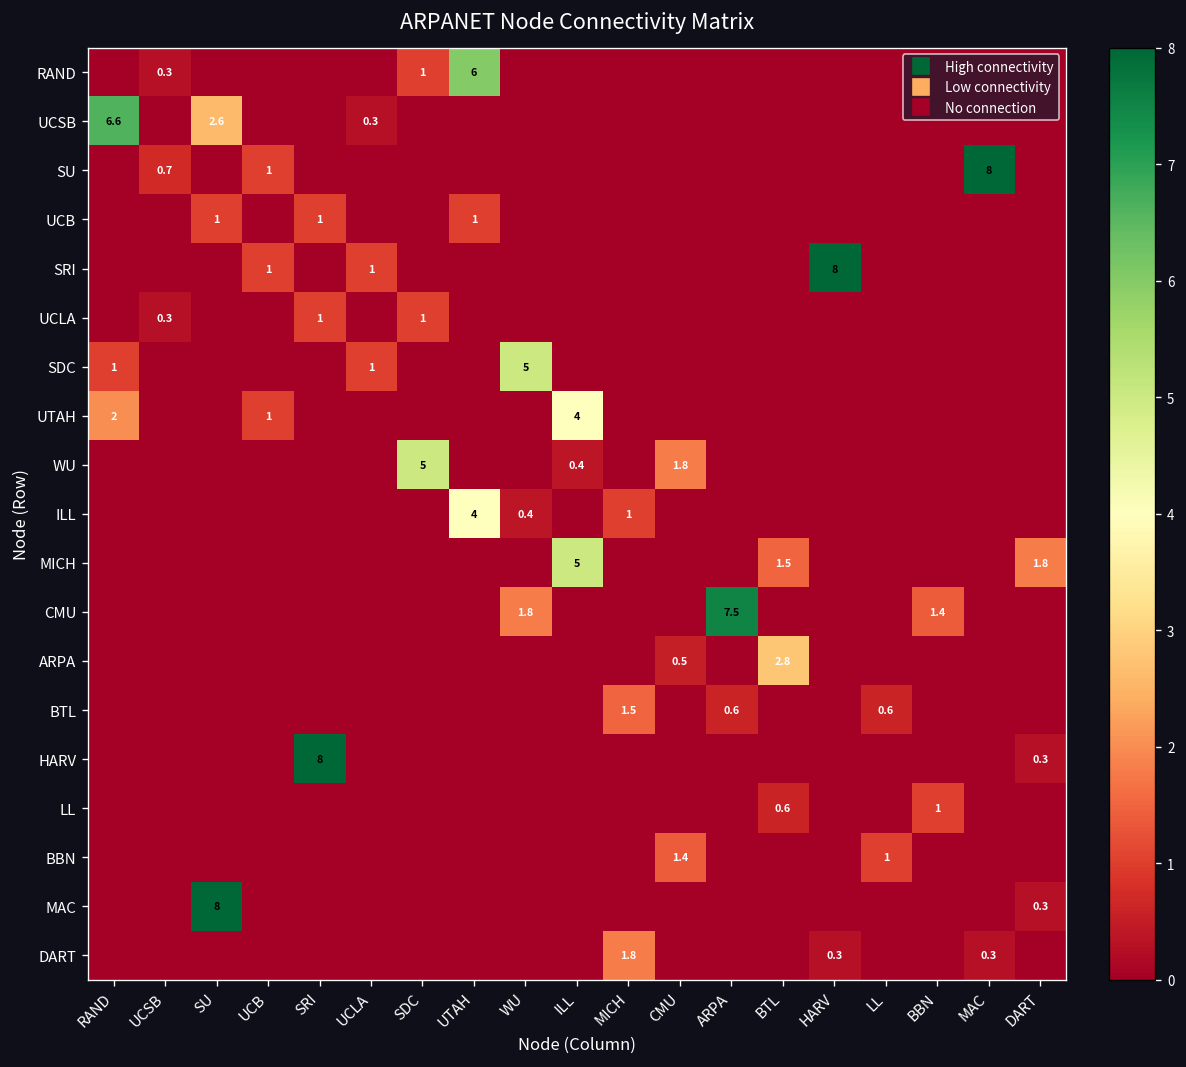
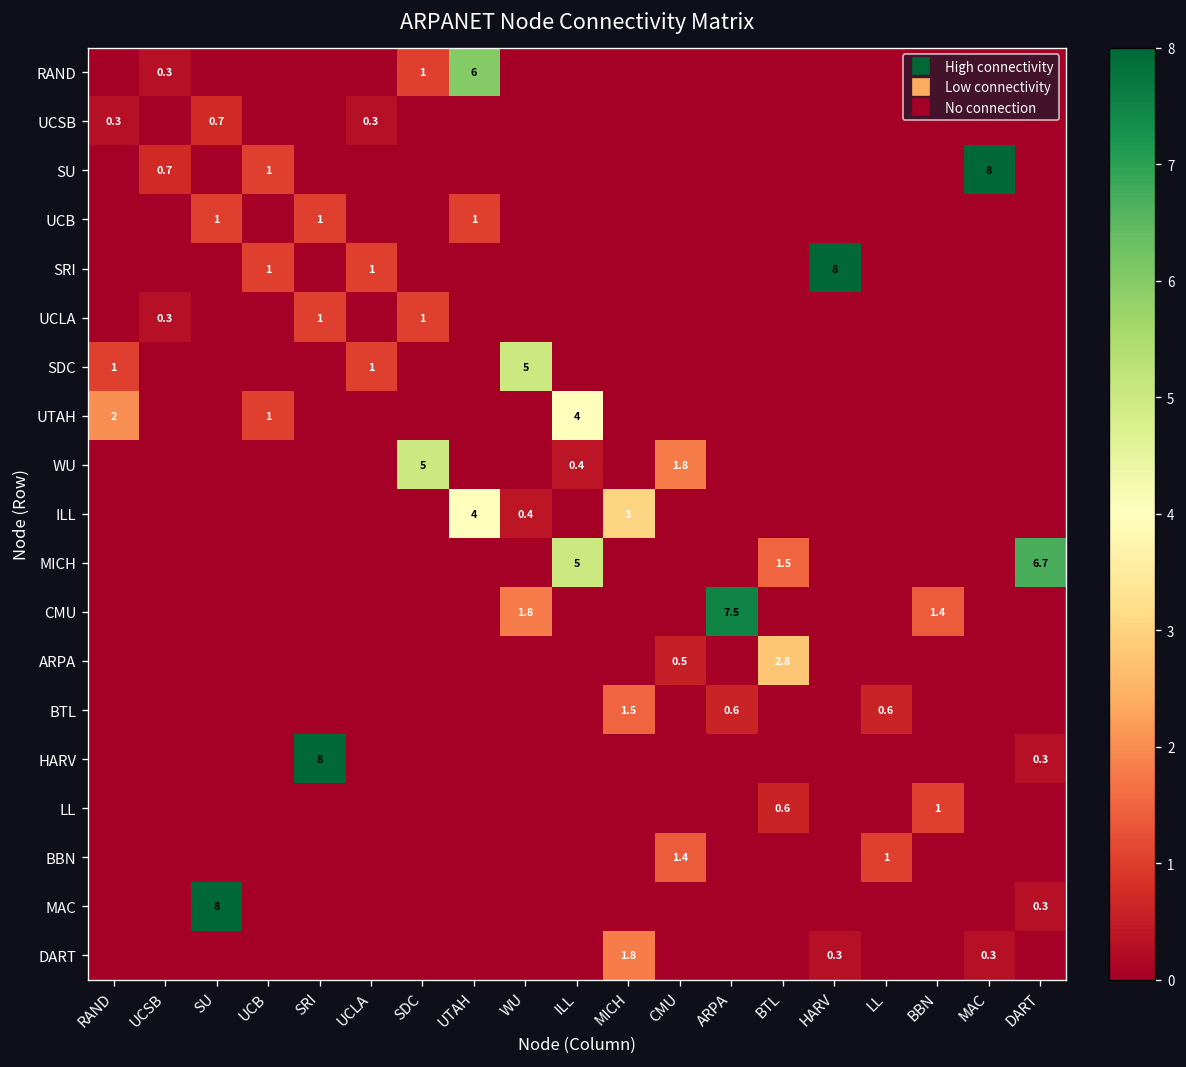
UCSB, RAND: 6.6 -> 0.3
UCSB, SU: 2.6 -> 0.7
ILL, MICH: 1 -> 3
MICH, DART: 1.8 -> 6.7
